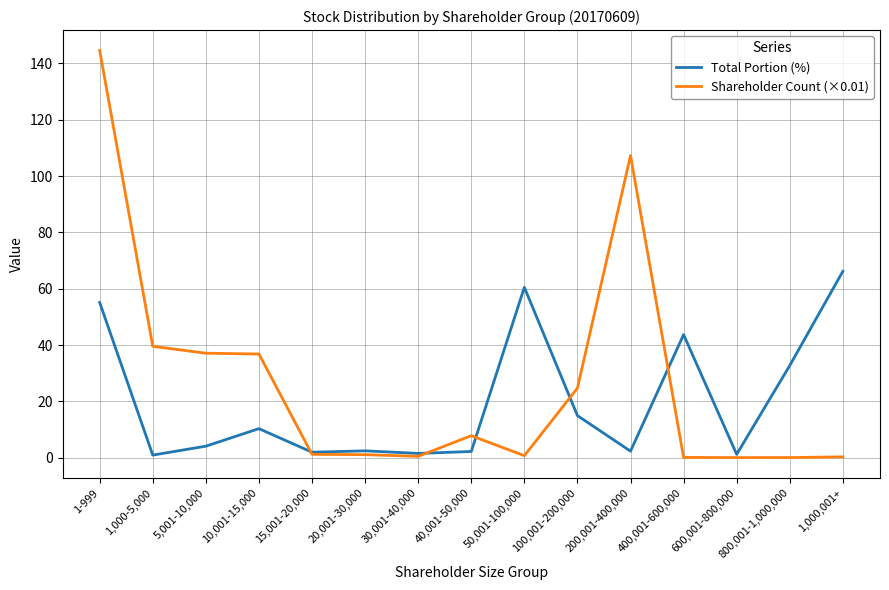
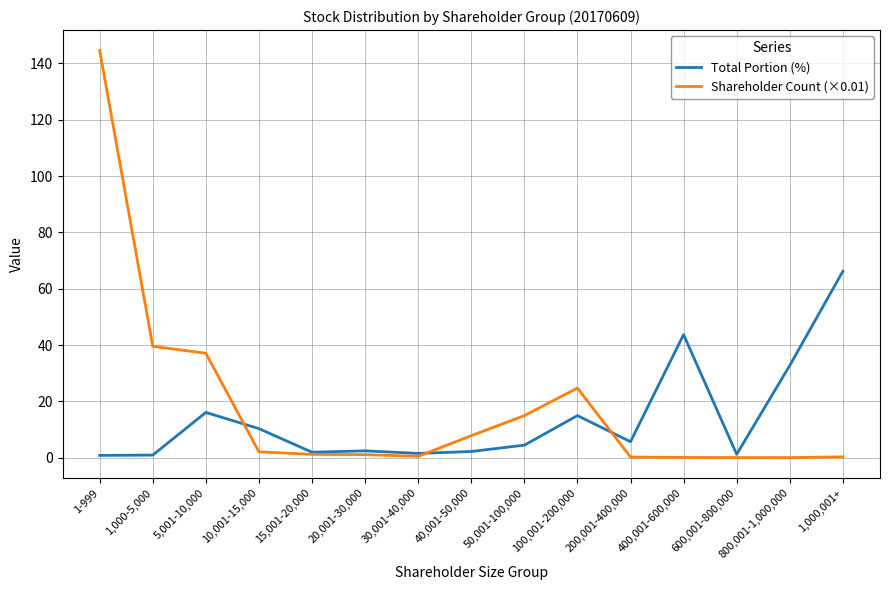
Total Portion (%), 1-999: 55 -> 1
Total Portion (%), 5,001-10,000: 4 -> 16
Shareholder Count (×0.01), 10,001-15,000: 37 -> 2
Total Portion (%), 50,001-100,000: 60 -> 4
Shareholder Count (×0.01), 50,001-100,000: 1 -> 15
Total Portion (%), 200,001-400,000: 2 -> 6
Shareholder Count (×0.01), 200,001-400,000: 107 -> 0
